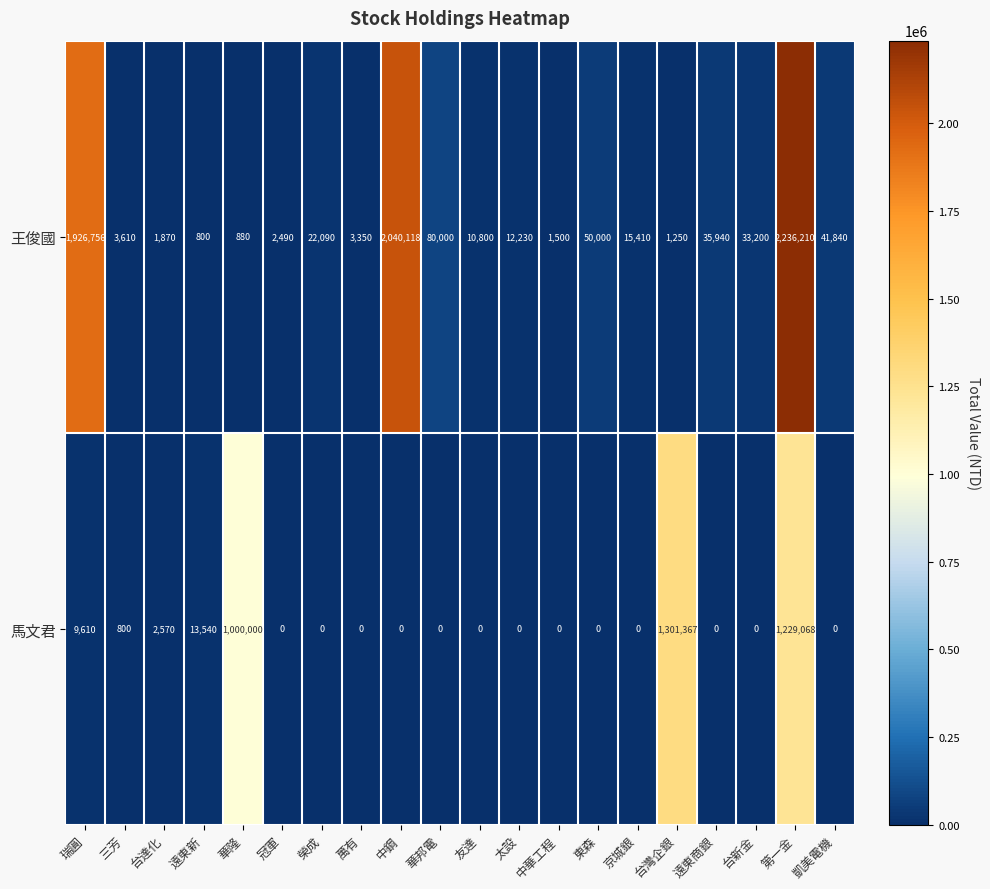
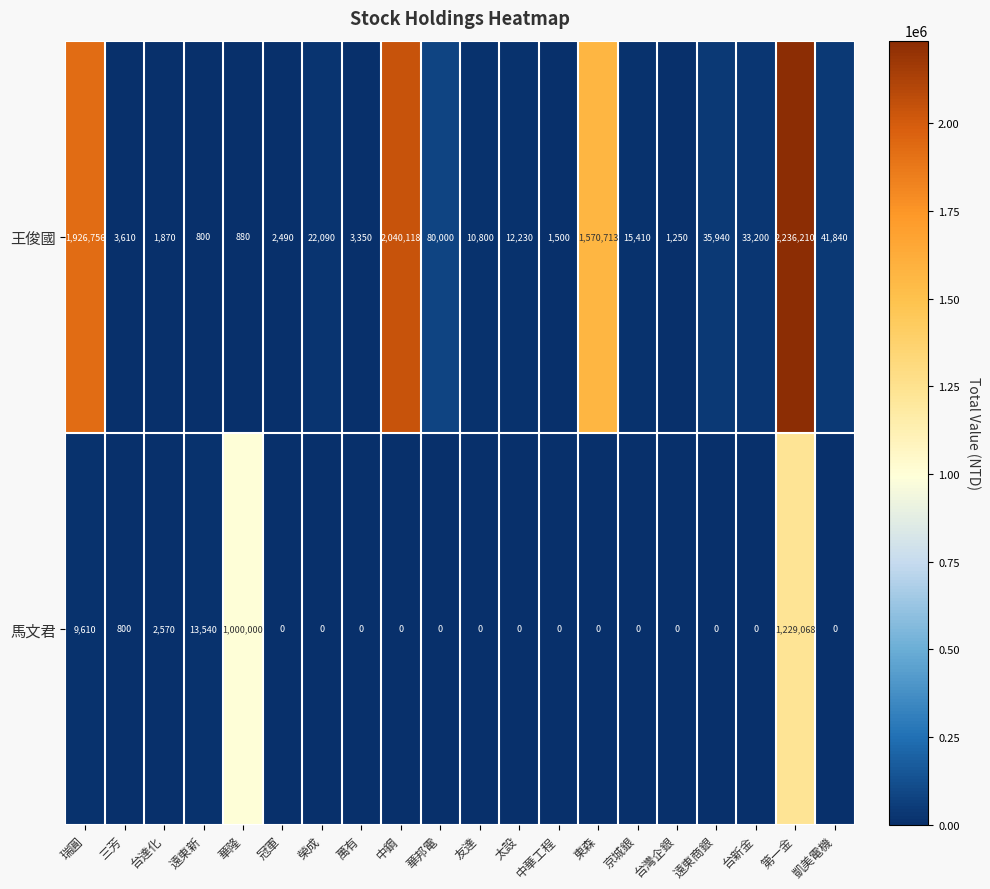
王俊國, 東森: 50,000 -> 1,570,713
馬文君, 台灣企銀: 1,301,367 -> 0
